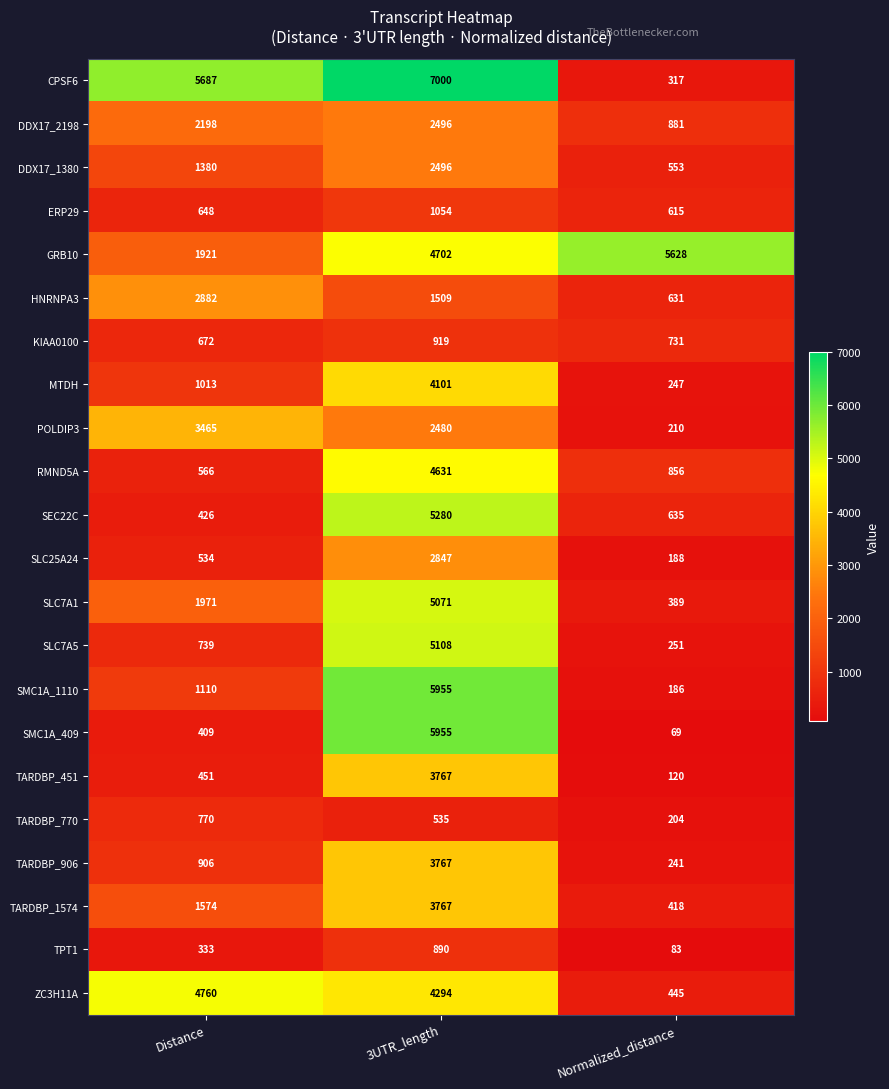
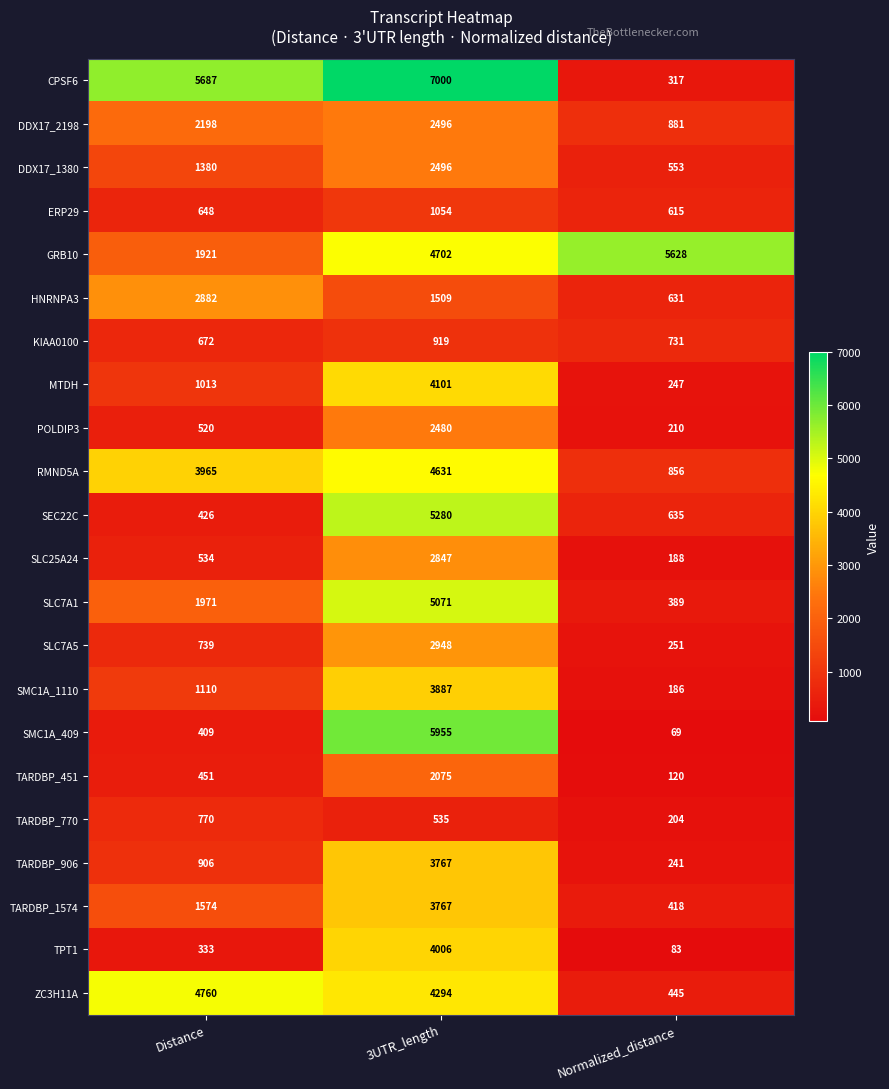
POLDIP3, Distance: 3465 -> 520
RMND5A, Distance: 566 -> 3965
SLC7A5, 3UTR_length: 5108 -> 2948
SMC1A_1110, 3UTR_length: 5955 -> 3887
TARDBP_451, 3UTR_length: 3767 -> 2075
TPT1, 3UTR_length: 890 -> 4006
